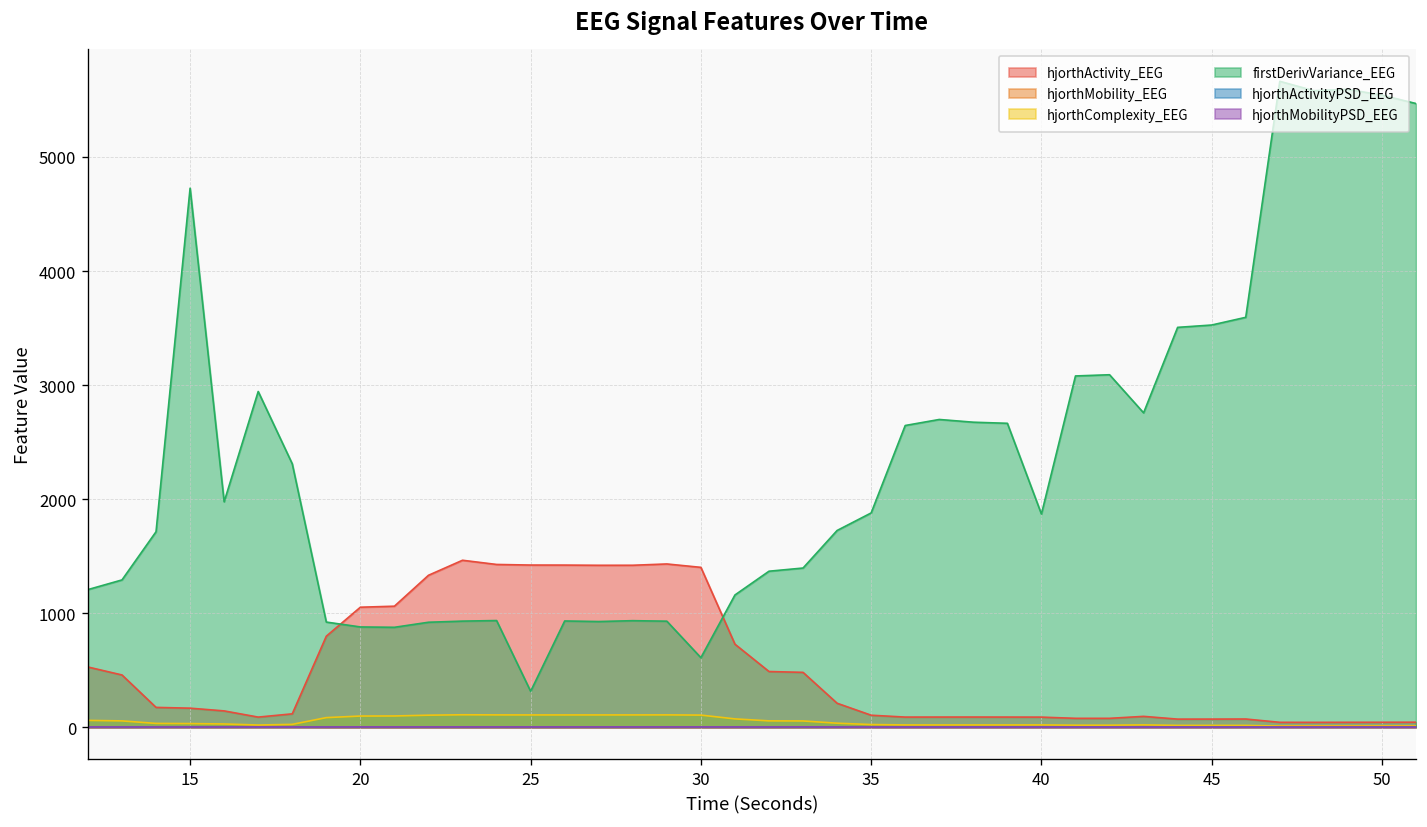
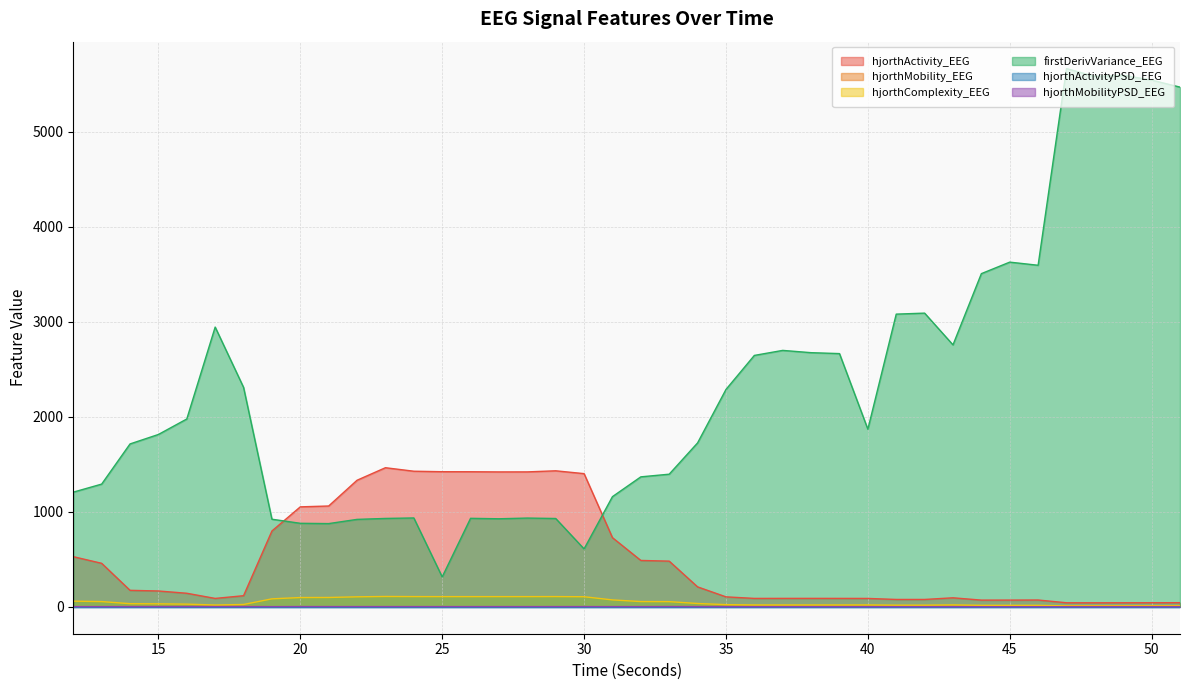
firstDerivVariance_EEG, 15: 4700 -> 1800
firstDerivVariance_EEG, 35: 1900 -> 2300
firstDerivVariance_EEG, 45: 3500 -> 3600
